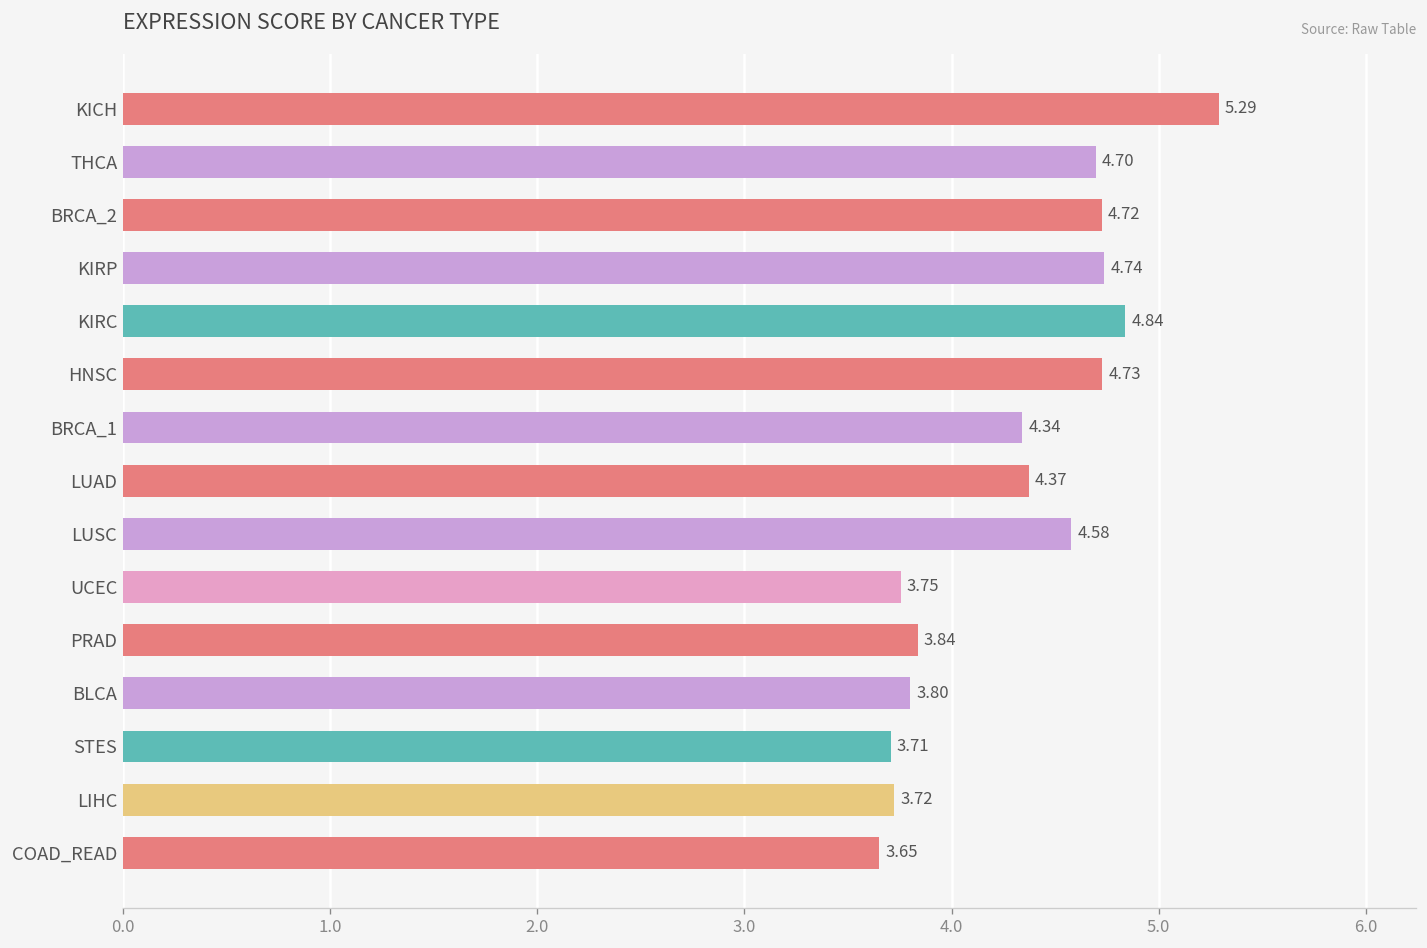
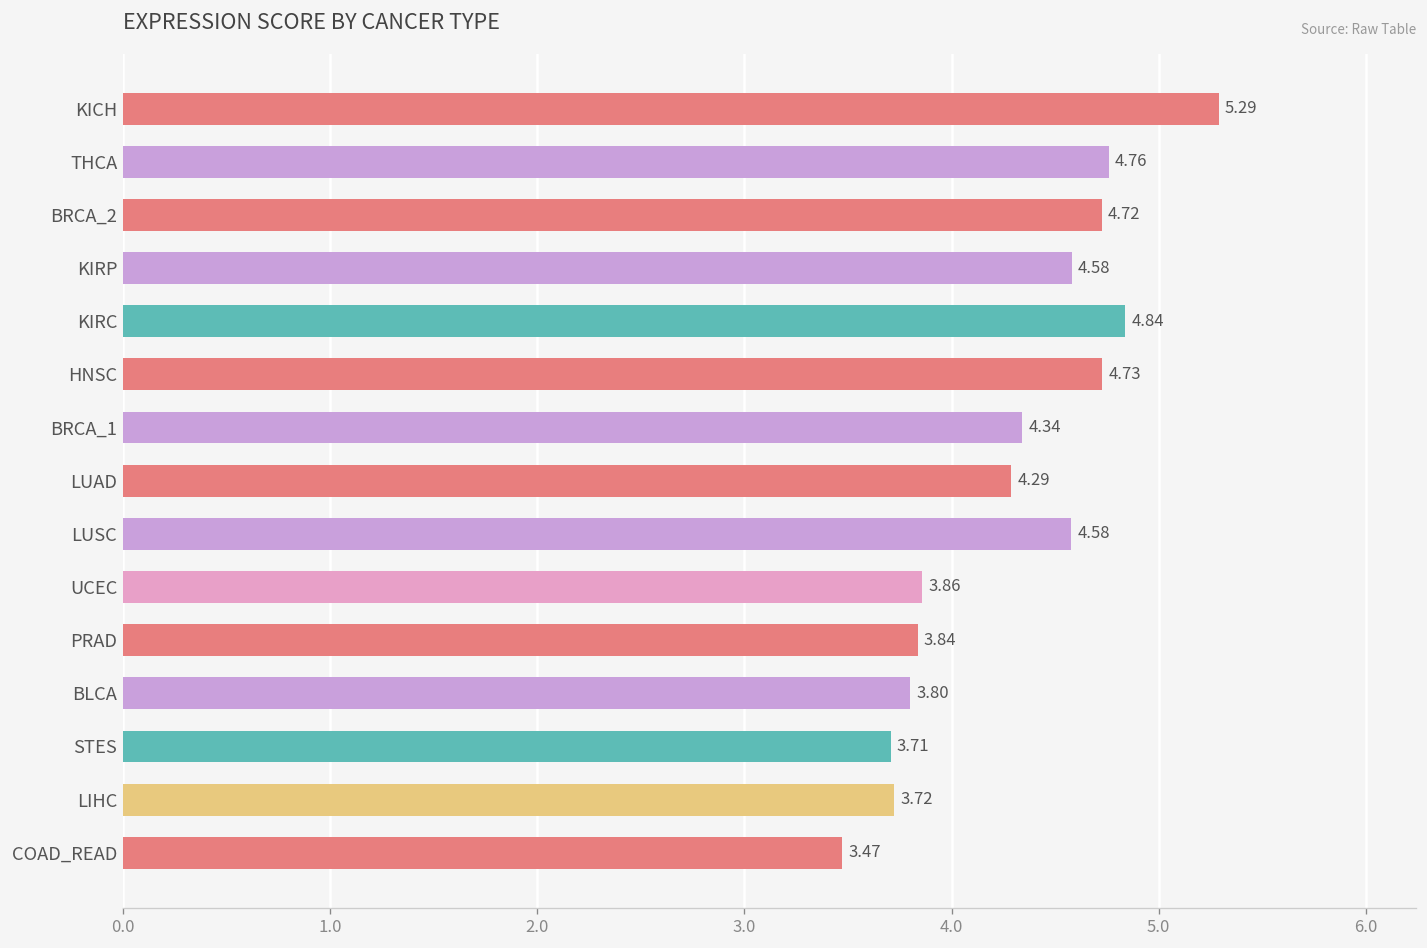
THCA: 4.70 -> 4.76
KIRP: 4.74 -> 4.58
LUAD: 4.37 -> 4.29
UCEC: 3.75 -> 3.86
COAD_READ: 3.65 -> 3.47
